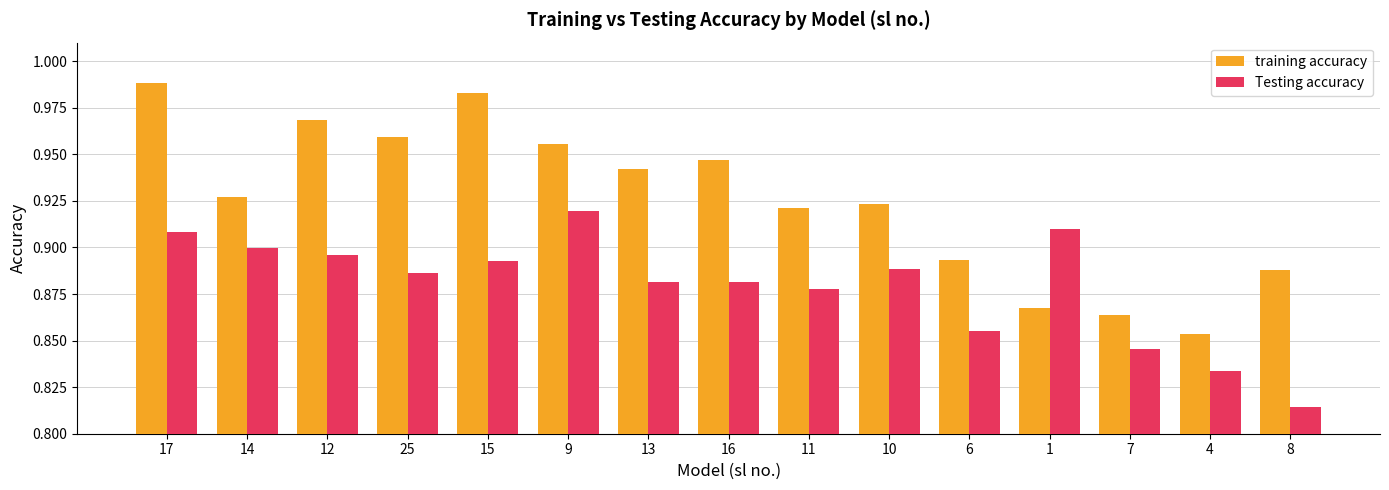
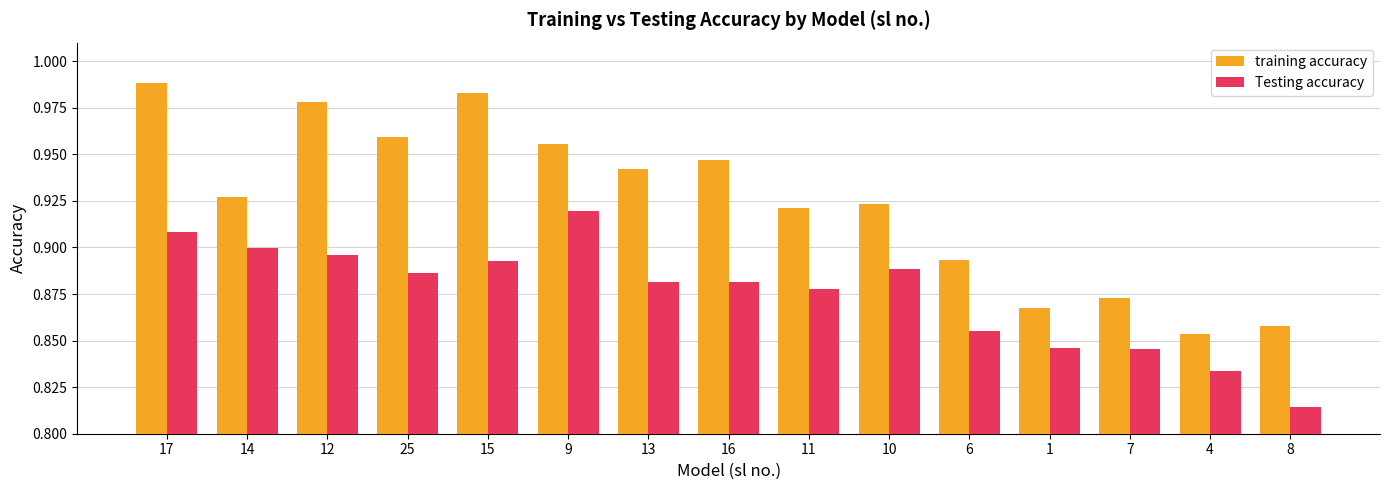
training accuracy, 12: 0.968 -> 0.978
Testing accuracy, 1: 0.910 -> 0.846
training accuracy, 7: 0.864 -> 0.873
training accuracy, 8: 0.888 -> 0.858
